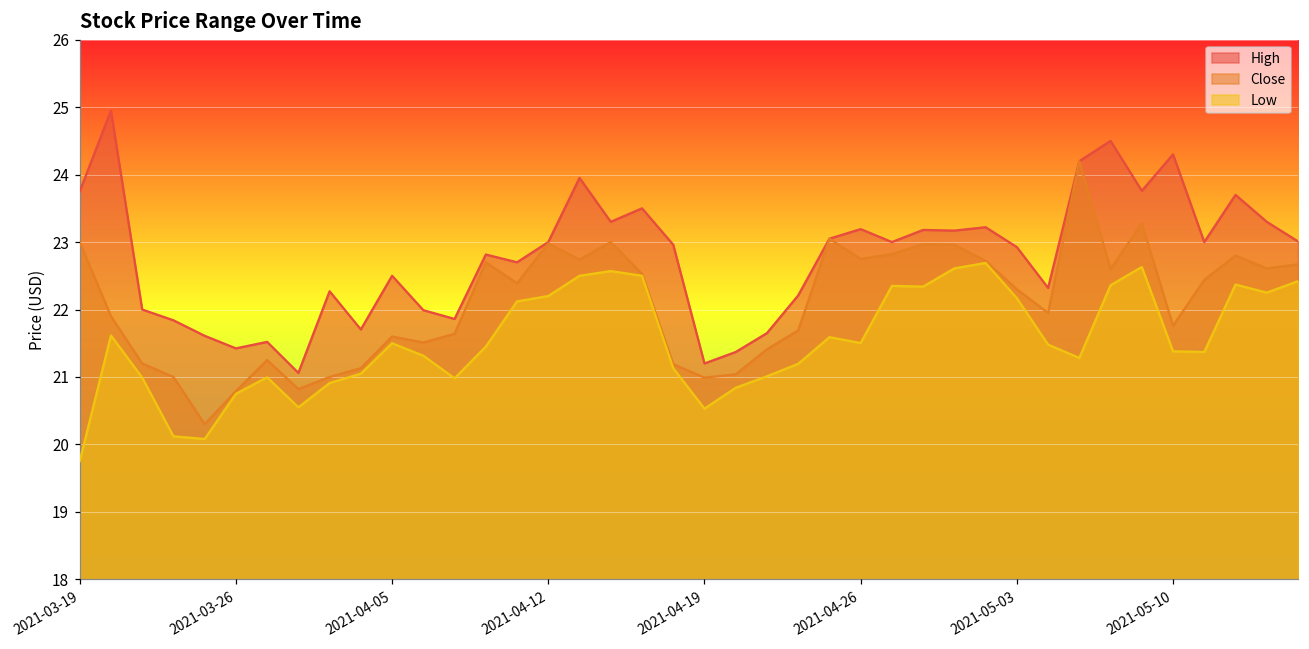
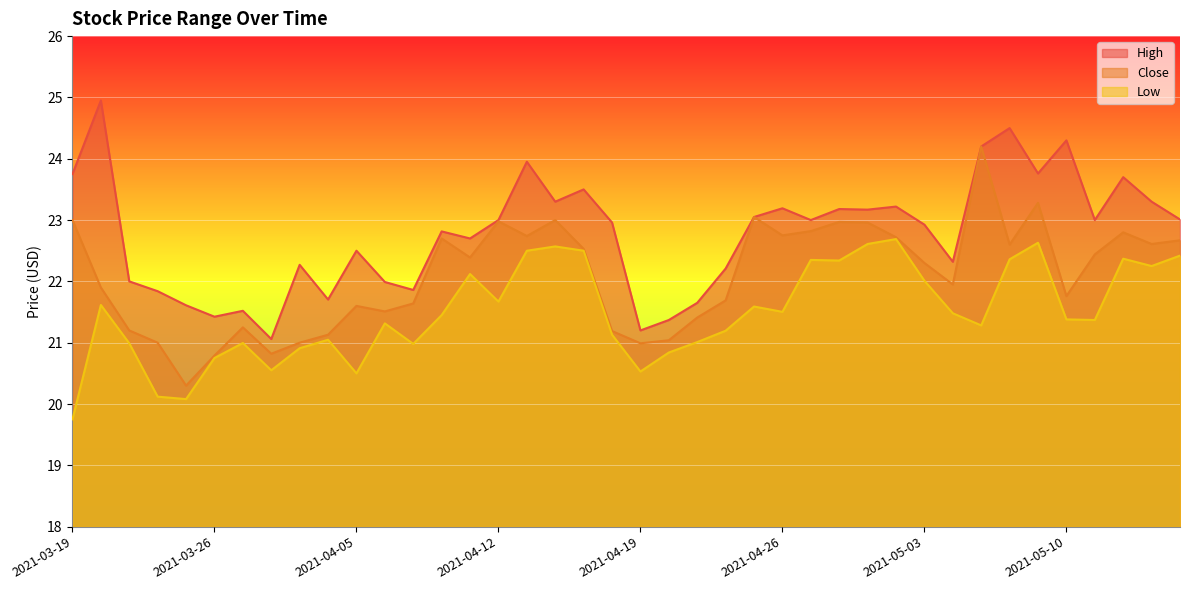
Low, 2021-04-05: 21.5 -> 20.5
Low, 2021-04-12: 22.2 -> 21.7
Low, 2021-05-03: 22.2 -> 22.0
